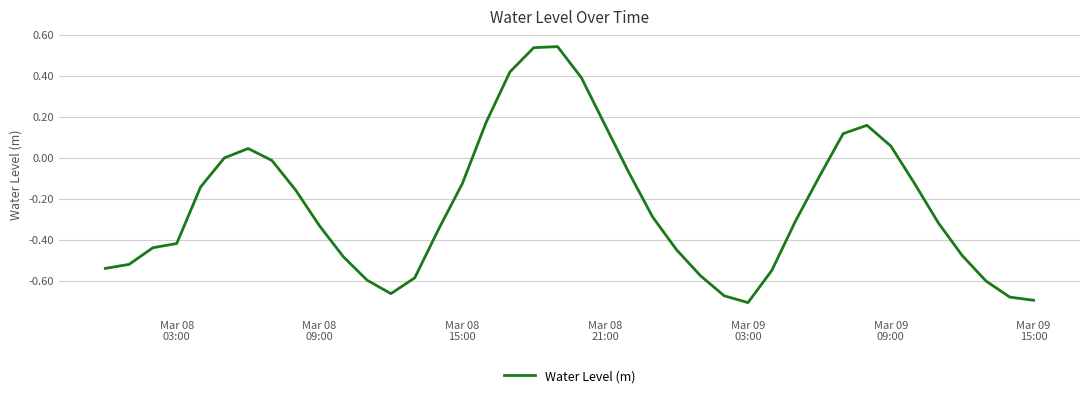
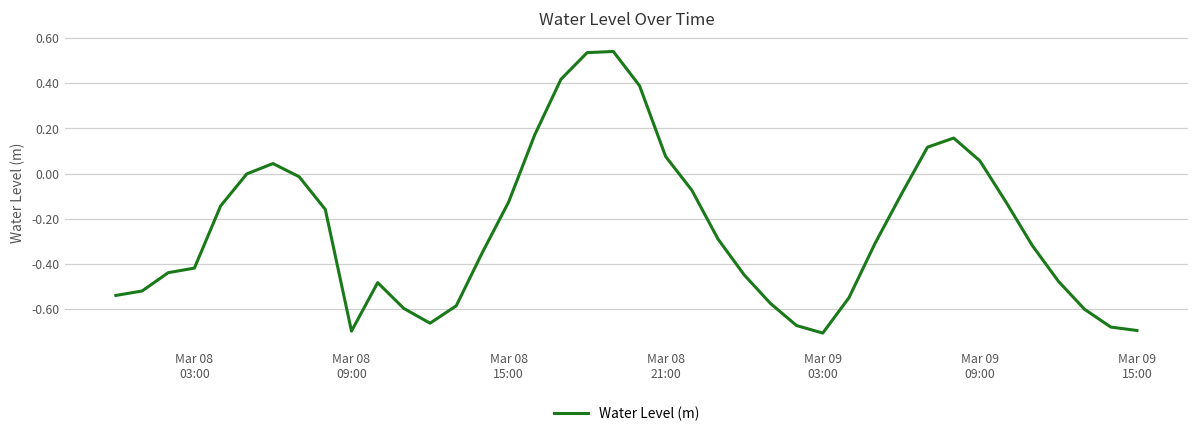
Mar 08 09:00: -0.33 -> -0.70
Mar 08 21:00: 0.16 -> 0.08
